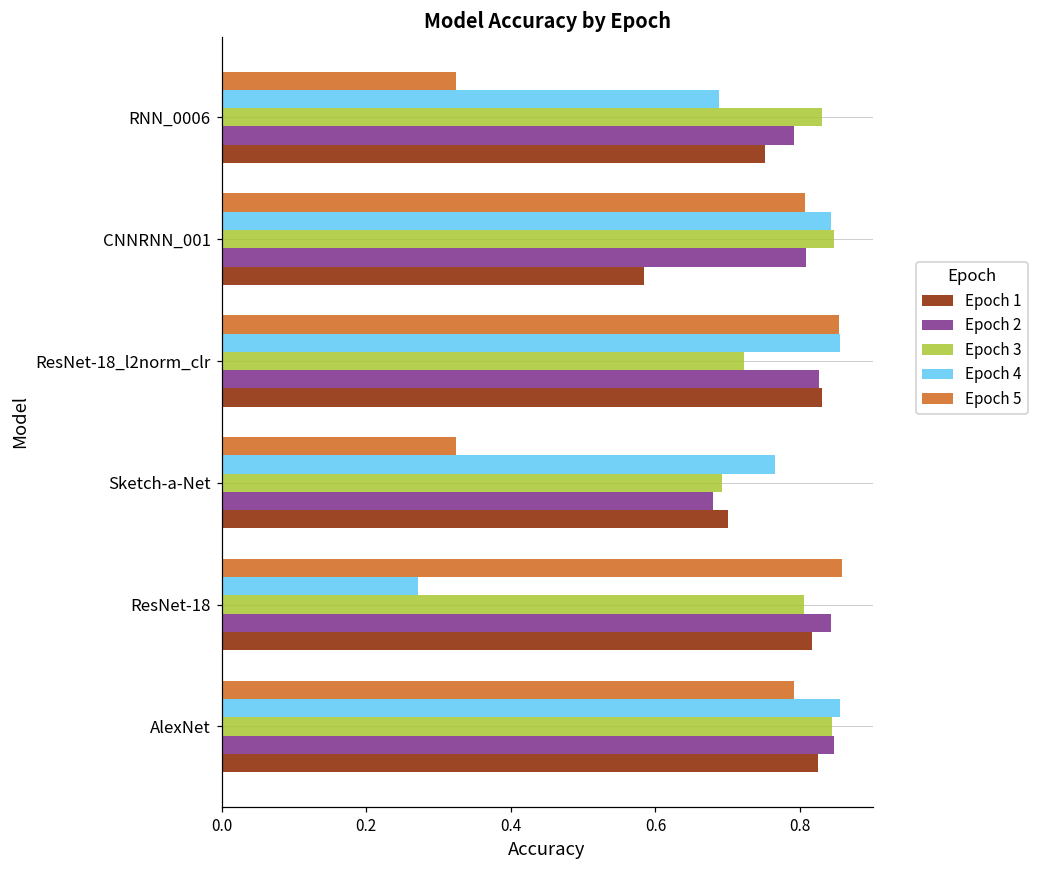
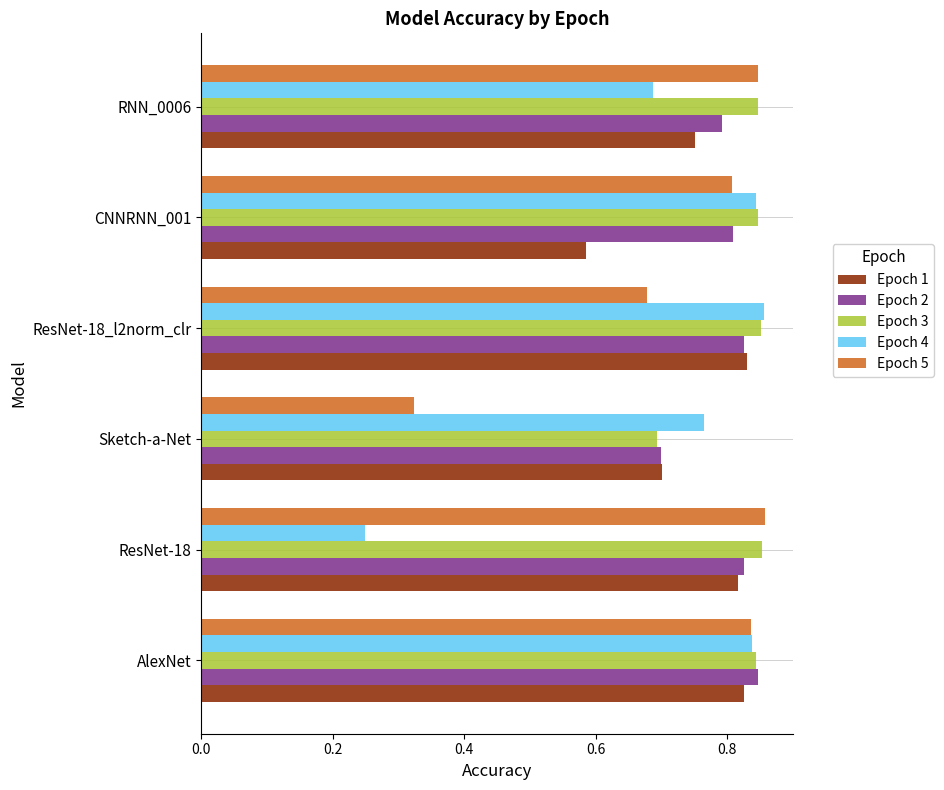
Epoch 5, RNN_0006: 0.32 -> 0.85
Epoch 3, RNN_0006: 0.83 -> 0.85
Epoch 5, ResNet-18_l2norm_clr: 0.85 -> 0.68
Epoch 3, ResNet-18_l2norm_clr: 0.72 -> 0.85
Epoch 2, Sketch-a-Net: 0.68 -> 0.70
Epoch 4, ResNet-18: 0.27 -> 0.25
Epoch 3, ResNet-18: 0.81 -> 0.85
Epoch 2, ResNet-18: 0.84 -> 0.82
Epoch 5, AlexNet: 0.79 -> 0.84
Epoch 4, AlexNet: 0.86 -> 0.84
